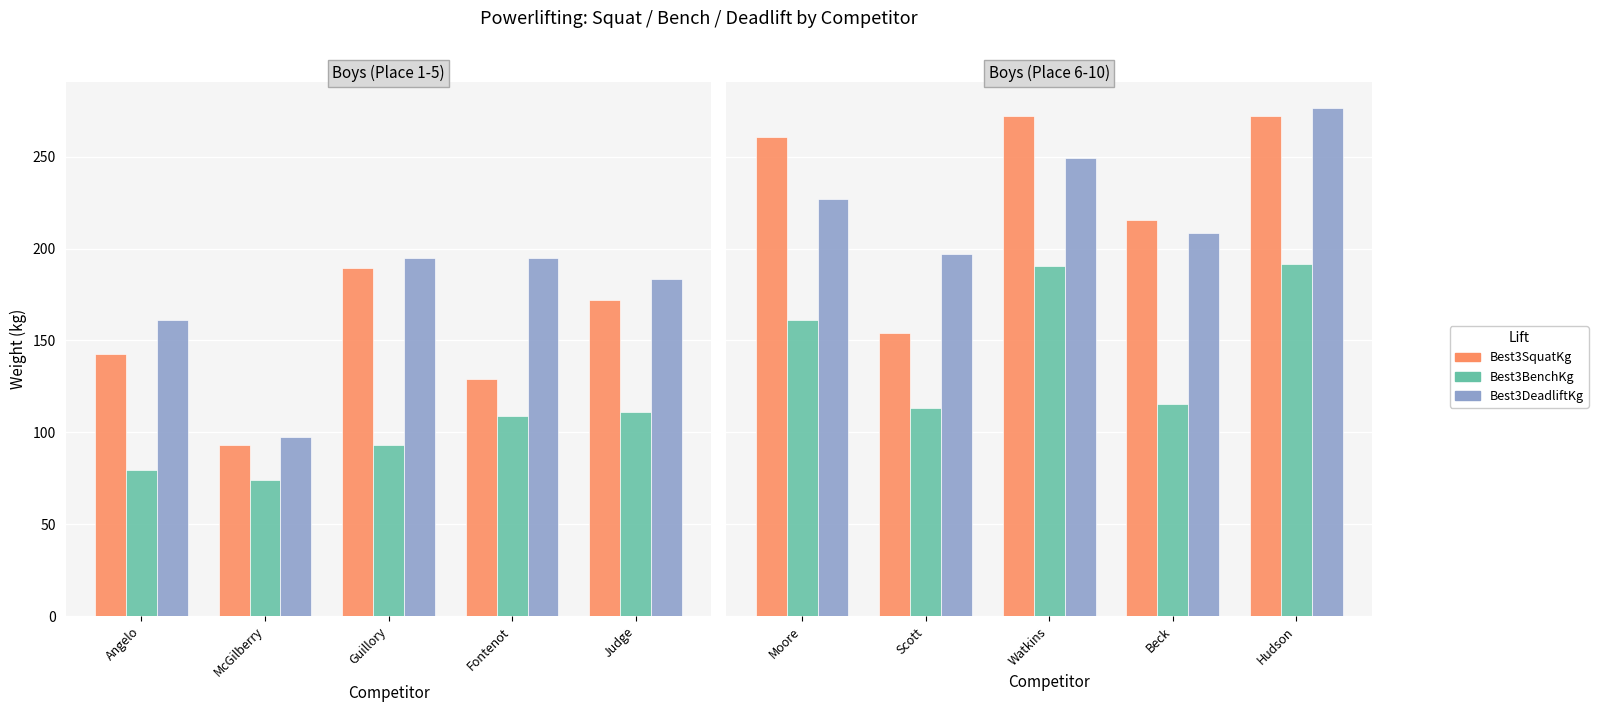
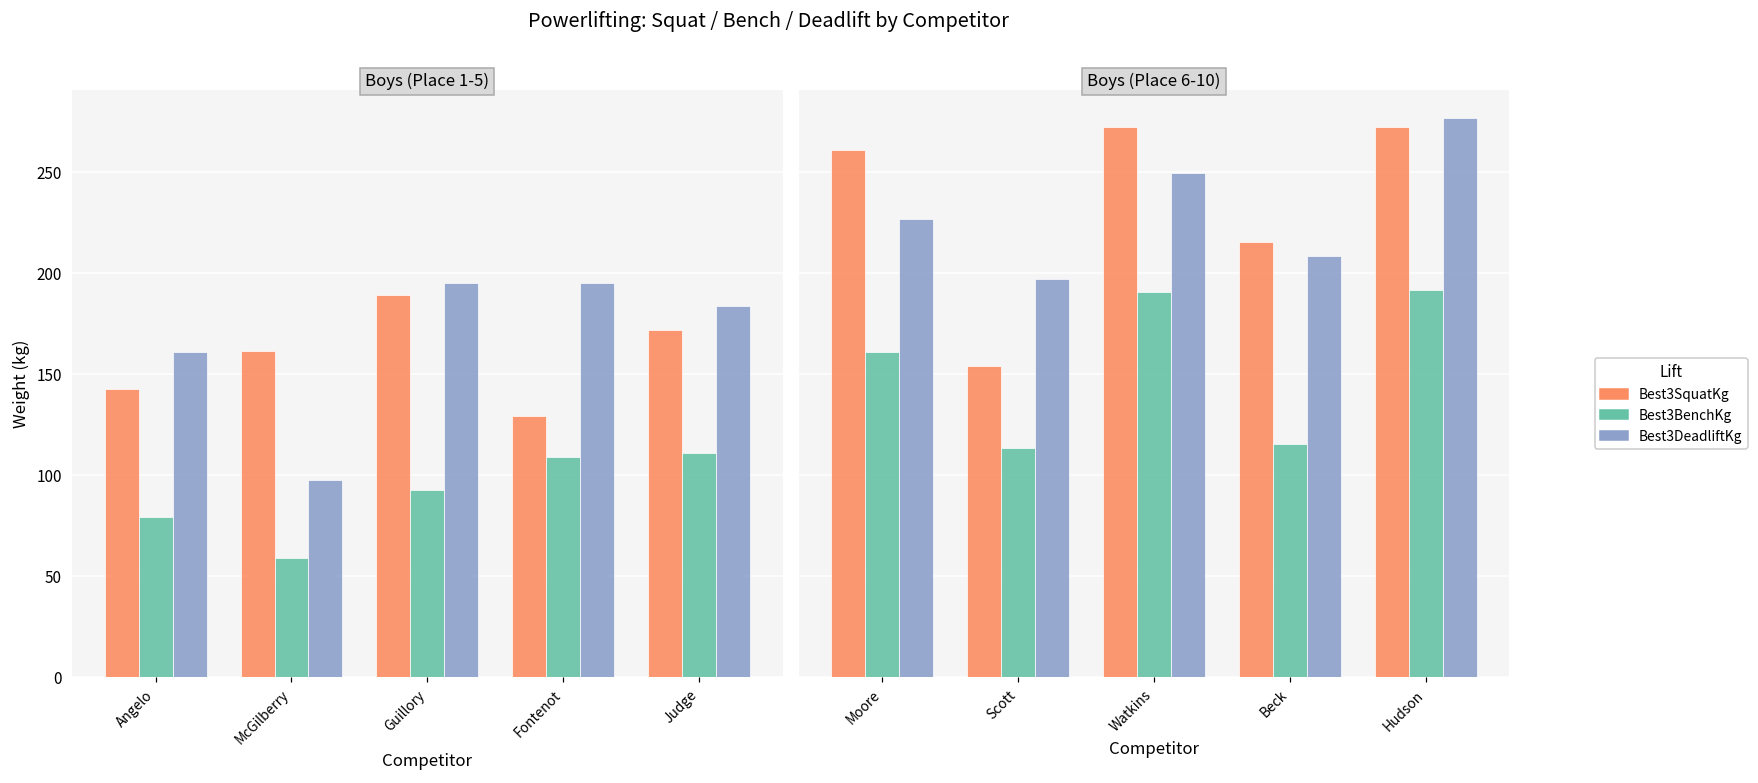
Boys (Place 1-5), Best3SquatKg, McGilberry: 93 -> 162
Boys (Place 1-5), Best3BenchKg, McGilberry: 74 -> 59
